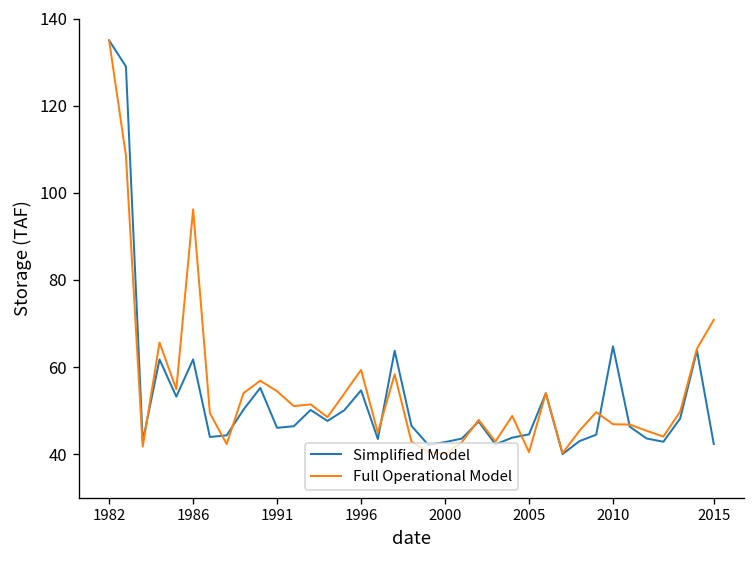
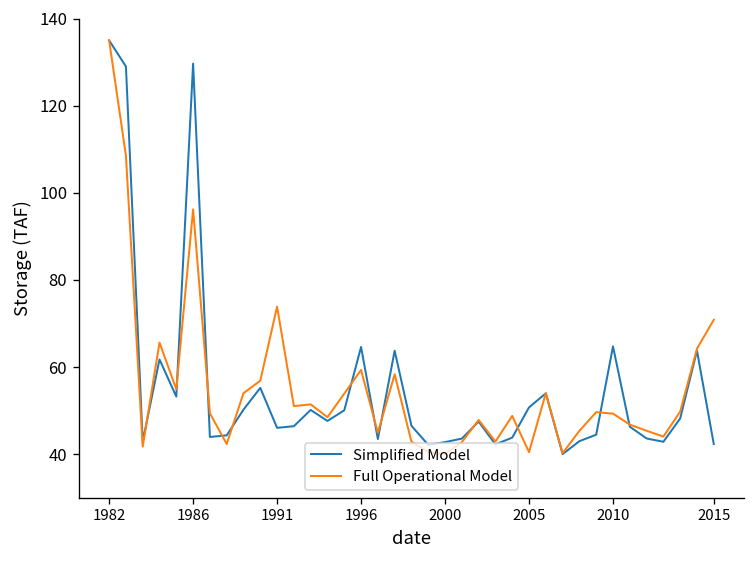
Simplified Model, 1986: 62 -> 130
Full Operational Model, 1991: 54 -> 74
Simplified Model, 1996: 55 -> 65
Simplified Model, 2005: 45 -> 51
Full Operational Model, 2010: 47 -> 49
